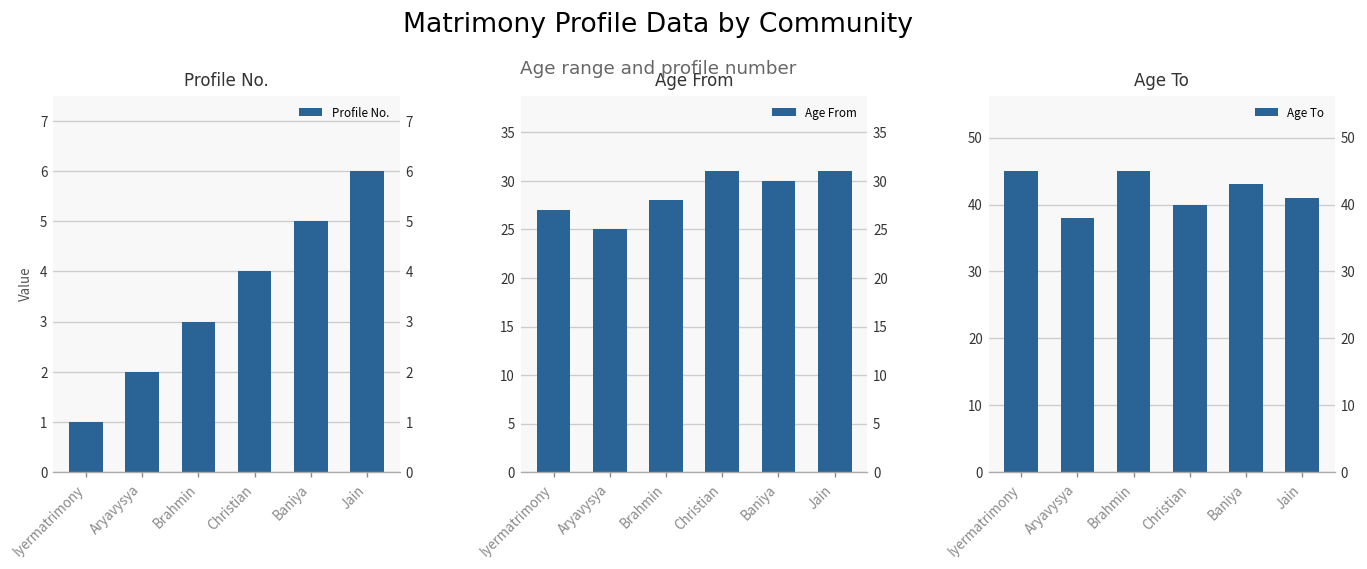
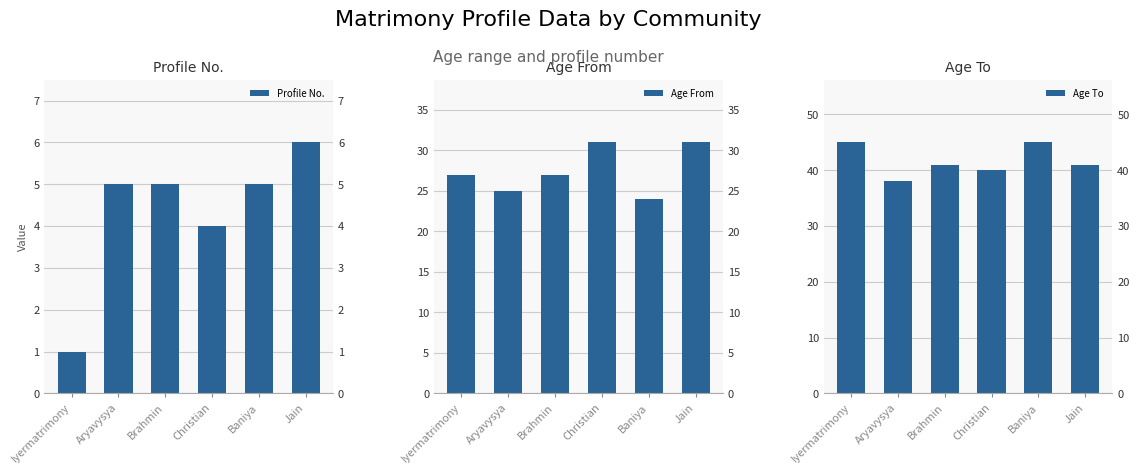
Profile No., Aryavysya: 2 -> 5
Profile No., Brahmin: 3 -> 5
Age From, Brahmin: 28 -> 27
Age From, Baniya: 30 -> 24
Age To, Brahmin: 45 -> 41
Age To, Baniya: 43 -> 45
